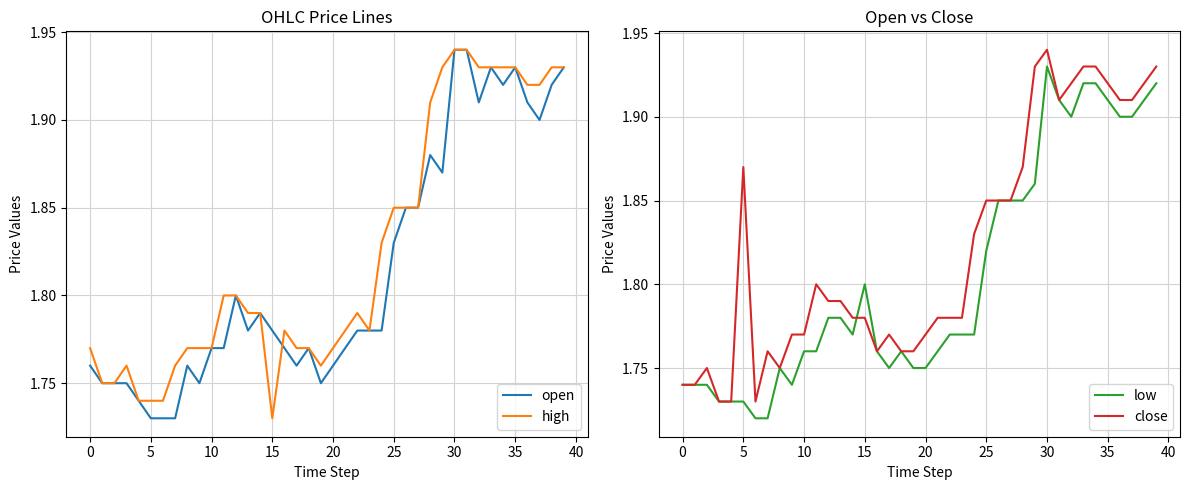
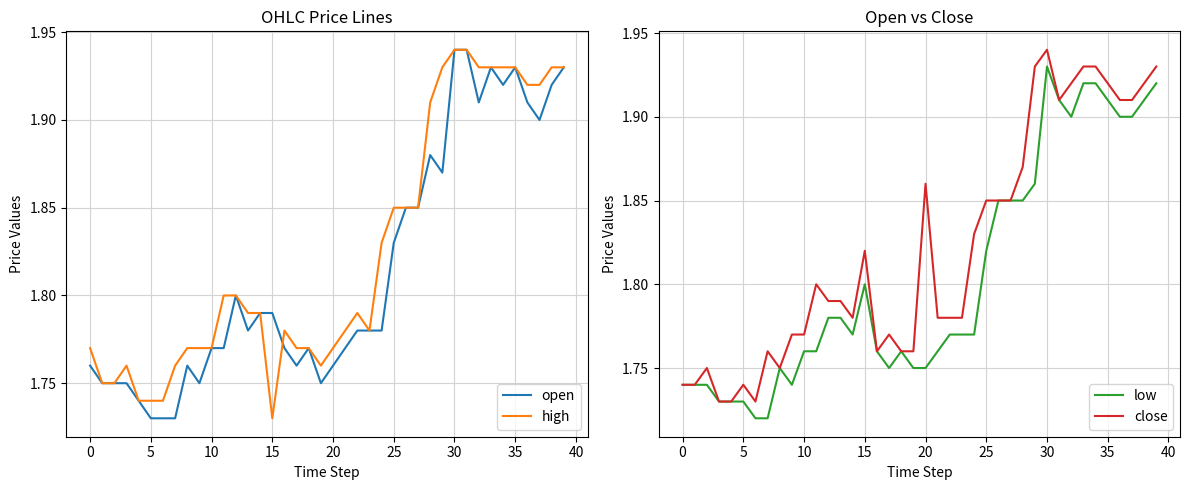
OHLC Price Lines, open, 15: 1.78 -> 1.79
Open vs Close, close, 5: 1.87 -> 1.74
Open vs Close, close, 15: 1.78 -> 1.82
Open vs Close, close, 20: 1.77 -> 1.86
